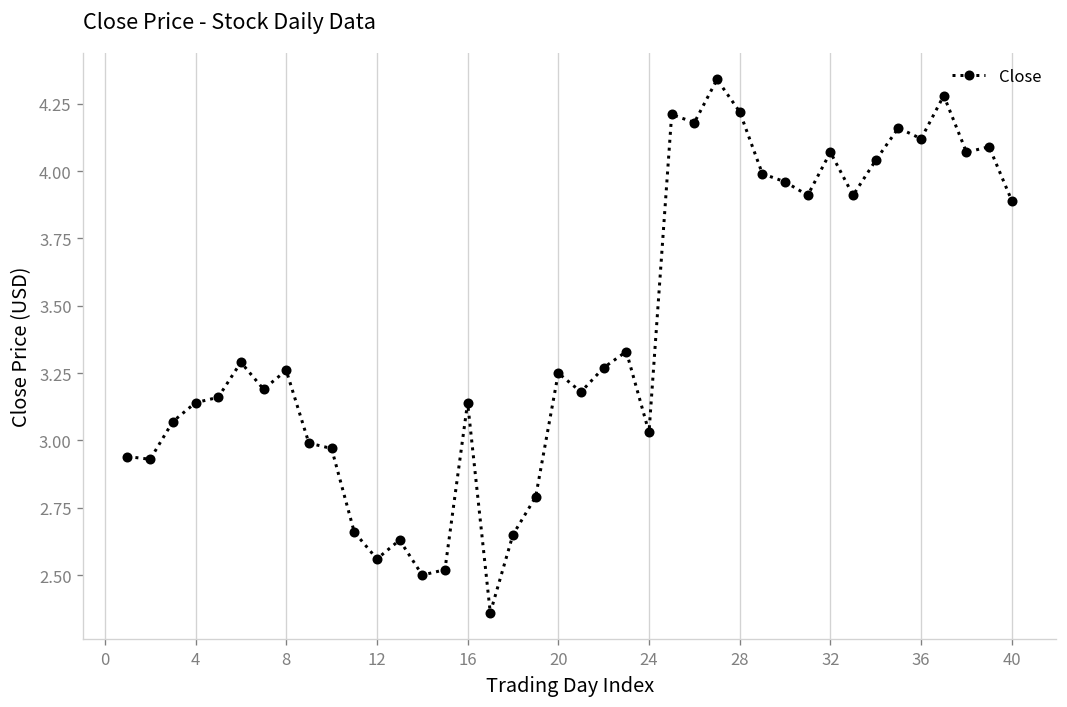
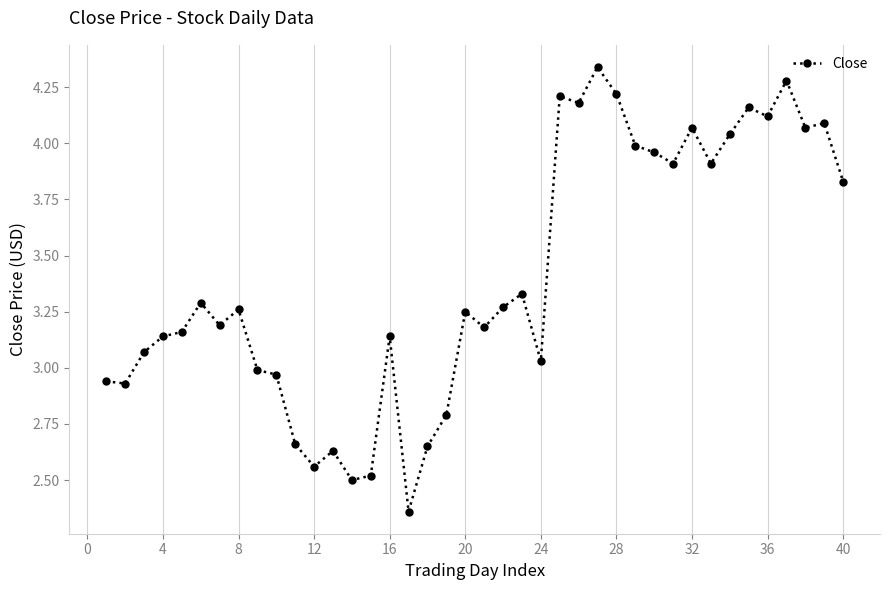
40: 3.89 -> 3.83
